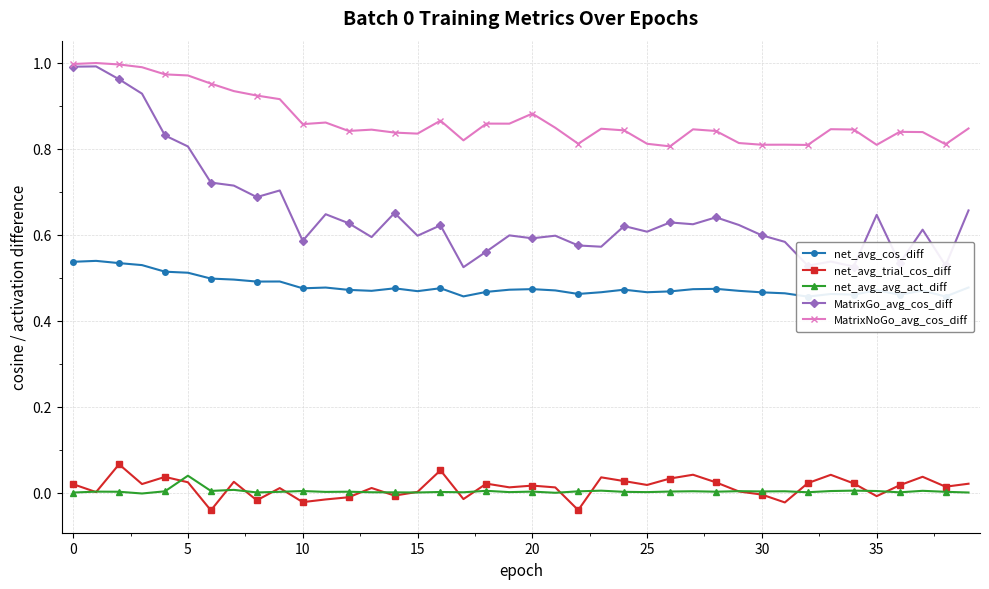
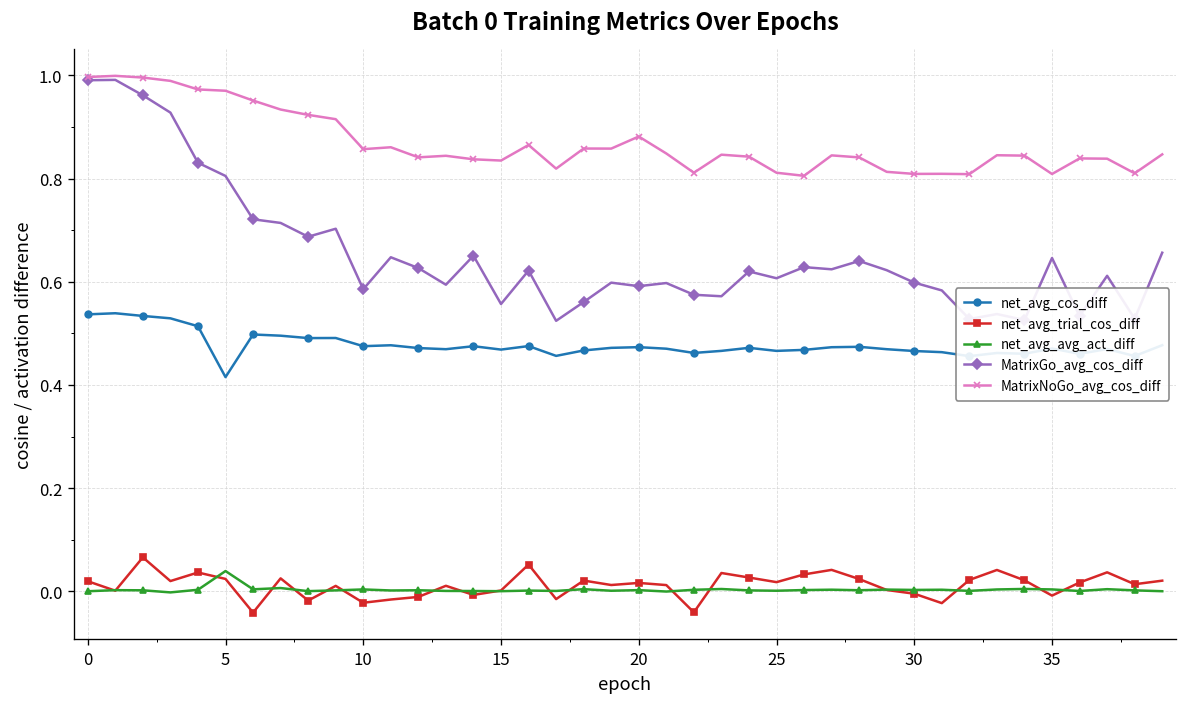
net_avg_cos_diff, 5: 0.51 -> 0.42
MatrixGo_avg_cos_diff, 15: 0.60 -> 0.56
